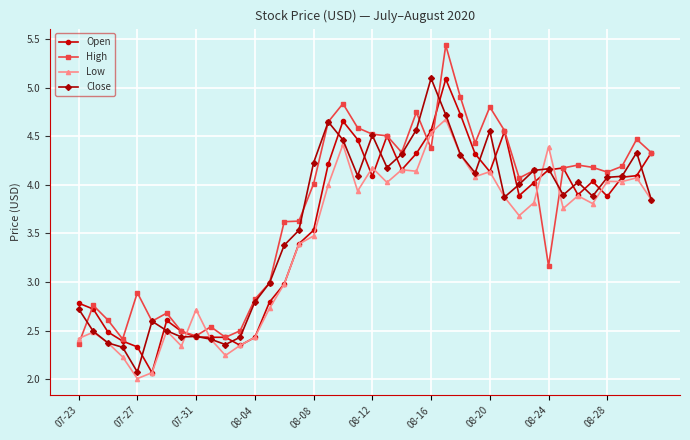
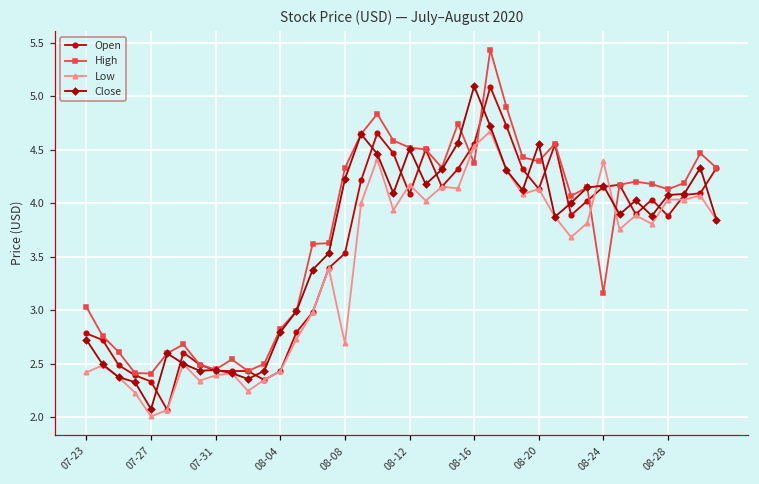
High, 07-23: 2.4 -> 3.0
High, 07-27: 2.9 -> 2.4
Low, 07-31: 2.7 -> 2.4
High, 08-08: 4.0 -> 4.3
Low, 08-08: 3.5 -> 2.7
High, 08-20: 4.8 -> 4.4
